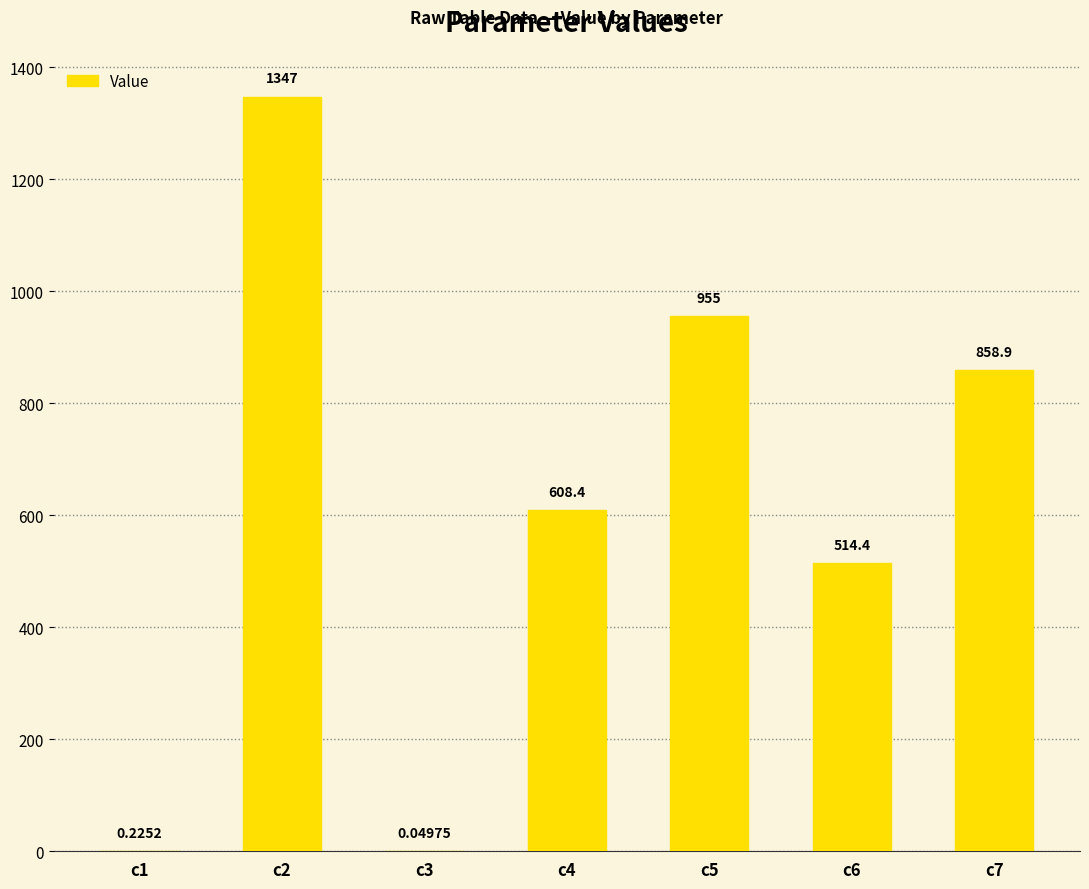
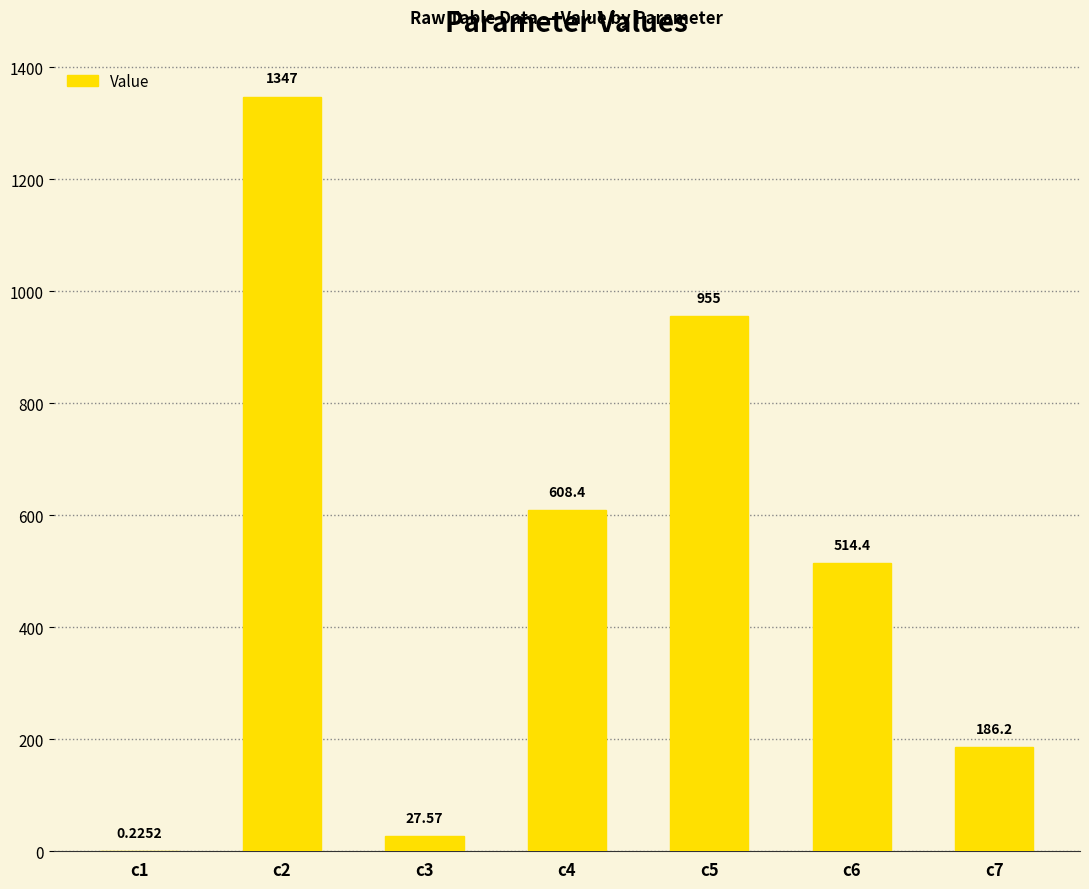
c3: 0.04975 -> 27.57
c7: 858.9 -> 186.2
